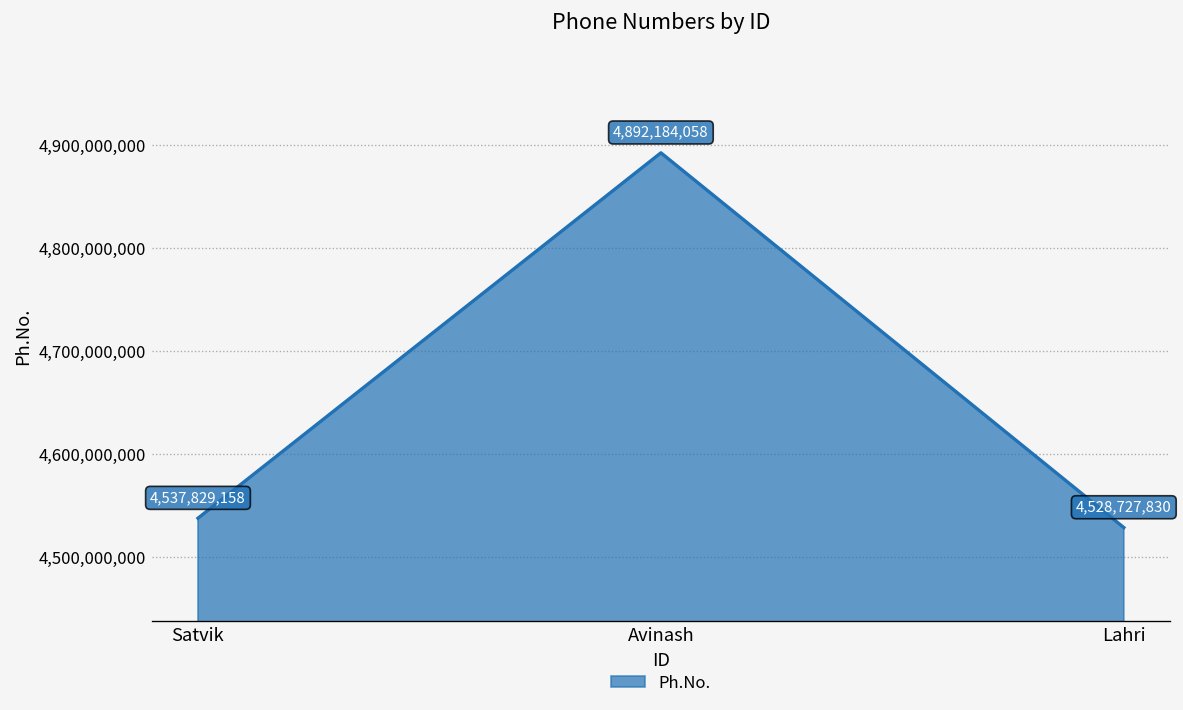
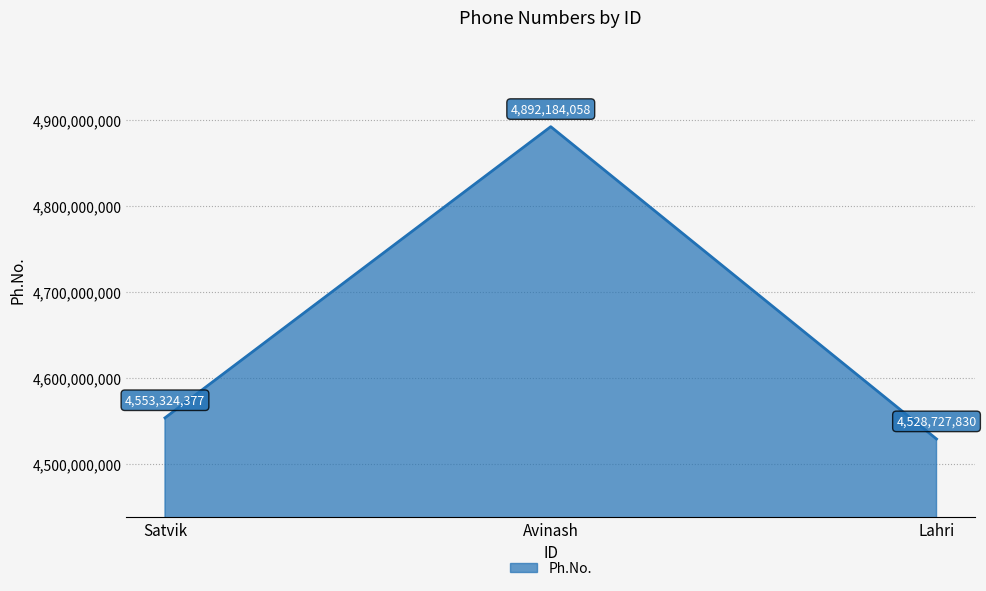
Satvik: 4,537,829,158 -> 4,553,324,377
